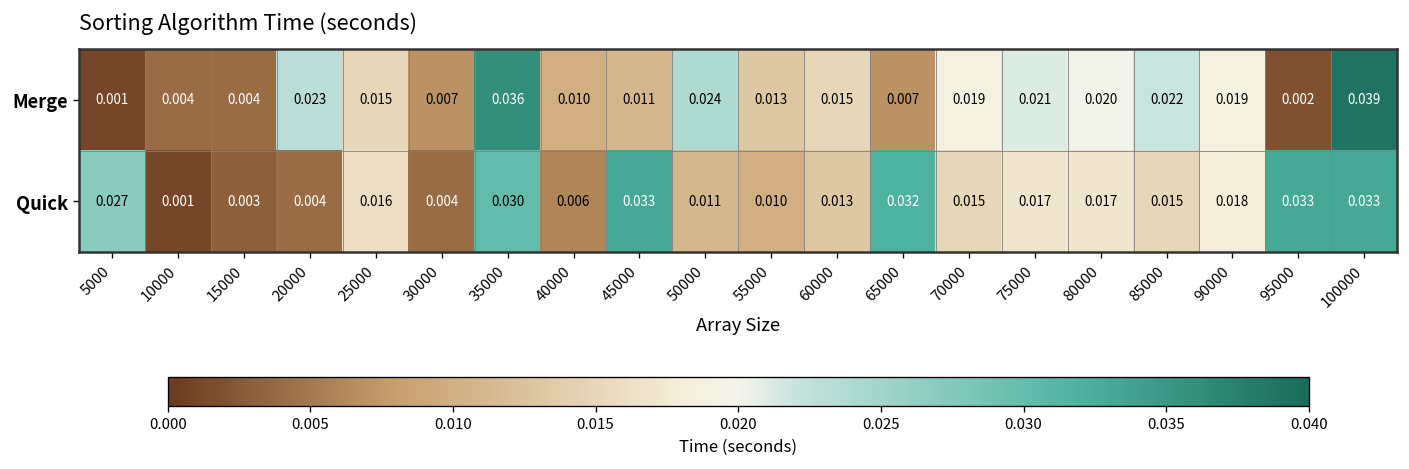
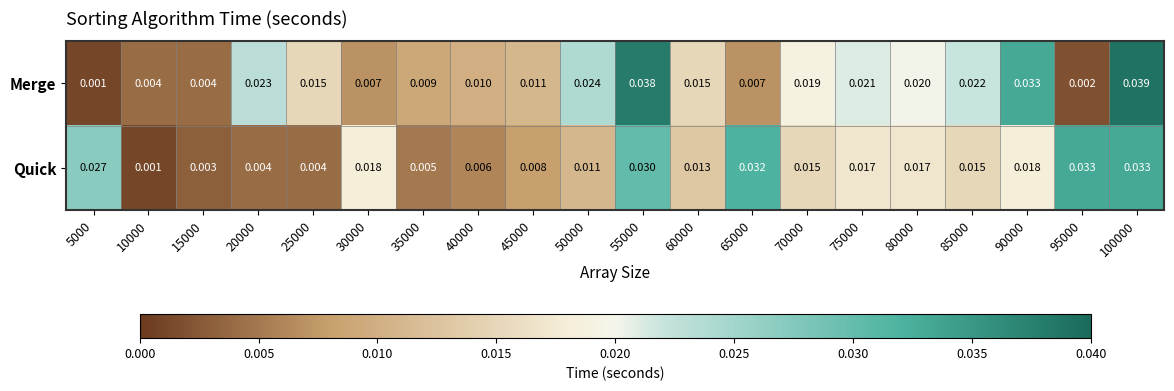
Merge, 35000: 0.036 -> 0.009
Merge, 55000: 0.013 -> 0.038
Merge, 90000: 0.019 -> 0.033
Quick, 25000: 0.016 -> 0.004
Quick, 30000: 0.004 -> 0.018
Quick, 35000: 0.030 -> 0.005
Quick, 45000: 0.033 -> 0.008
Quick, 55000: 0.010 -> 0.030
